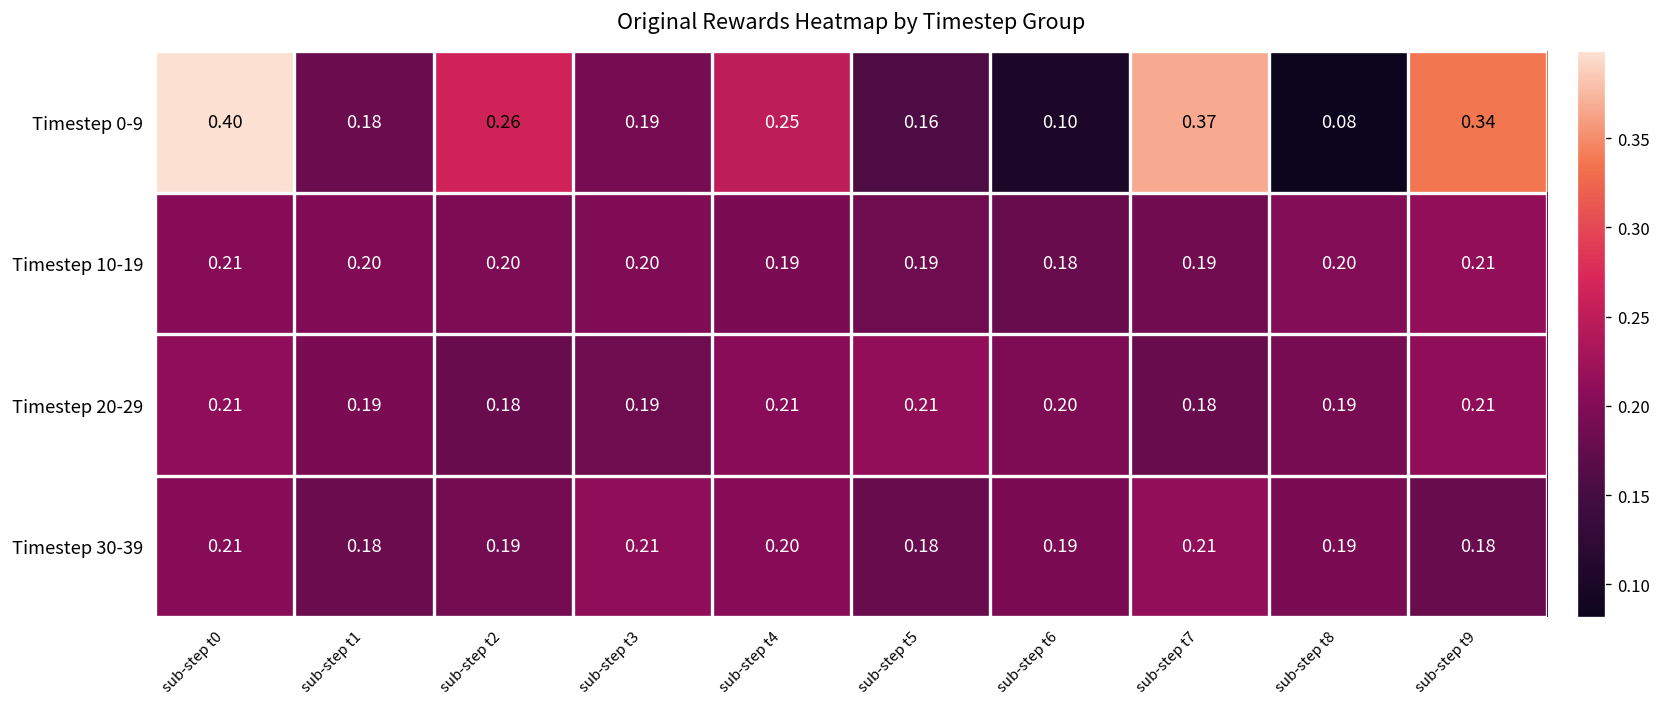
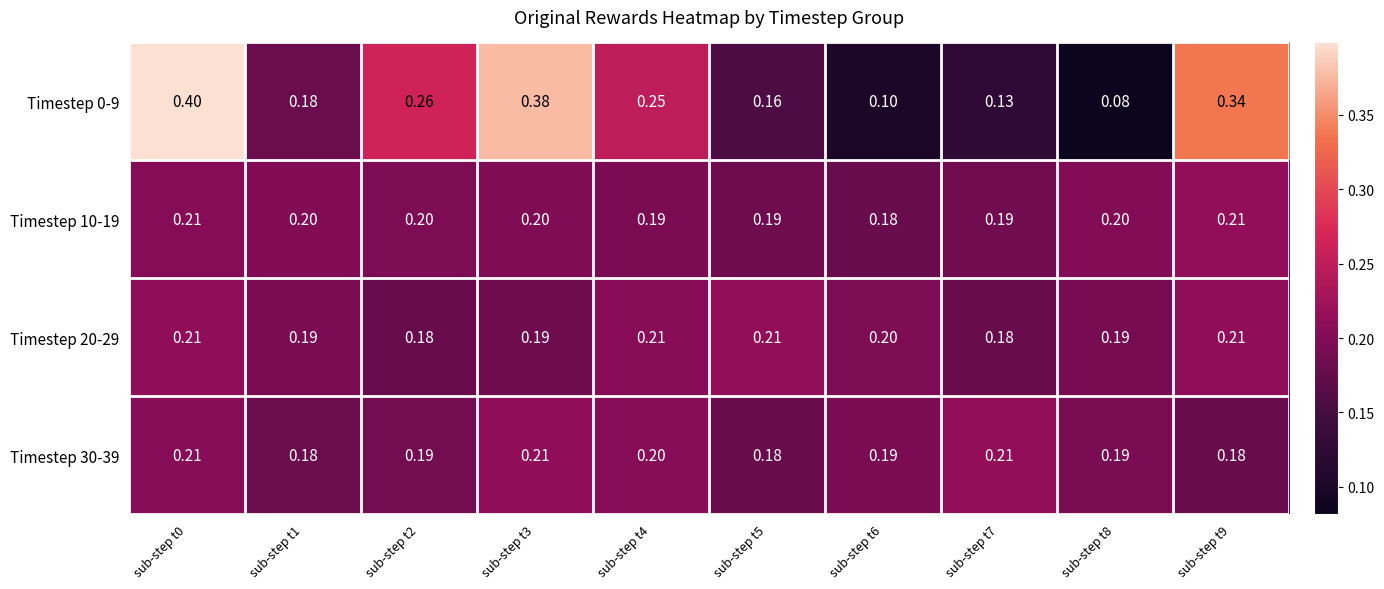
Timestep 0-9, sub-step t3: 0.19 -> 0.38
Timestep 0-9, sub-step t7: 0.37 -> 0.13
